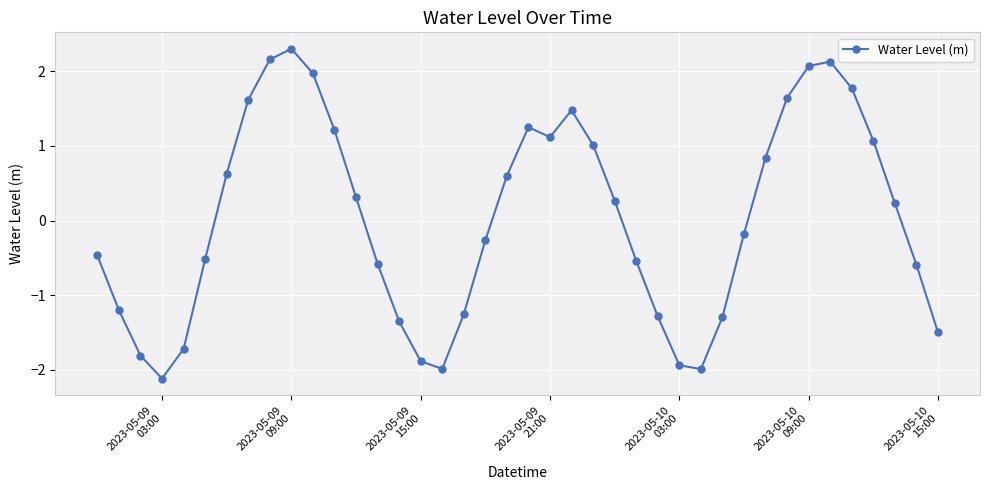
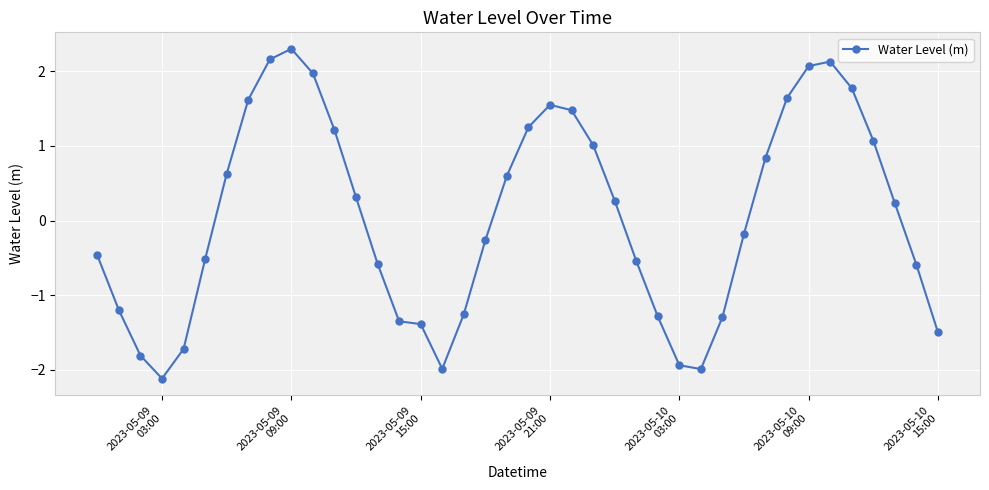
2023-05-09 15:00: -1.9 -> -1.4
2023-05-09 21:00: 1.1 -> 1.6
